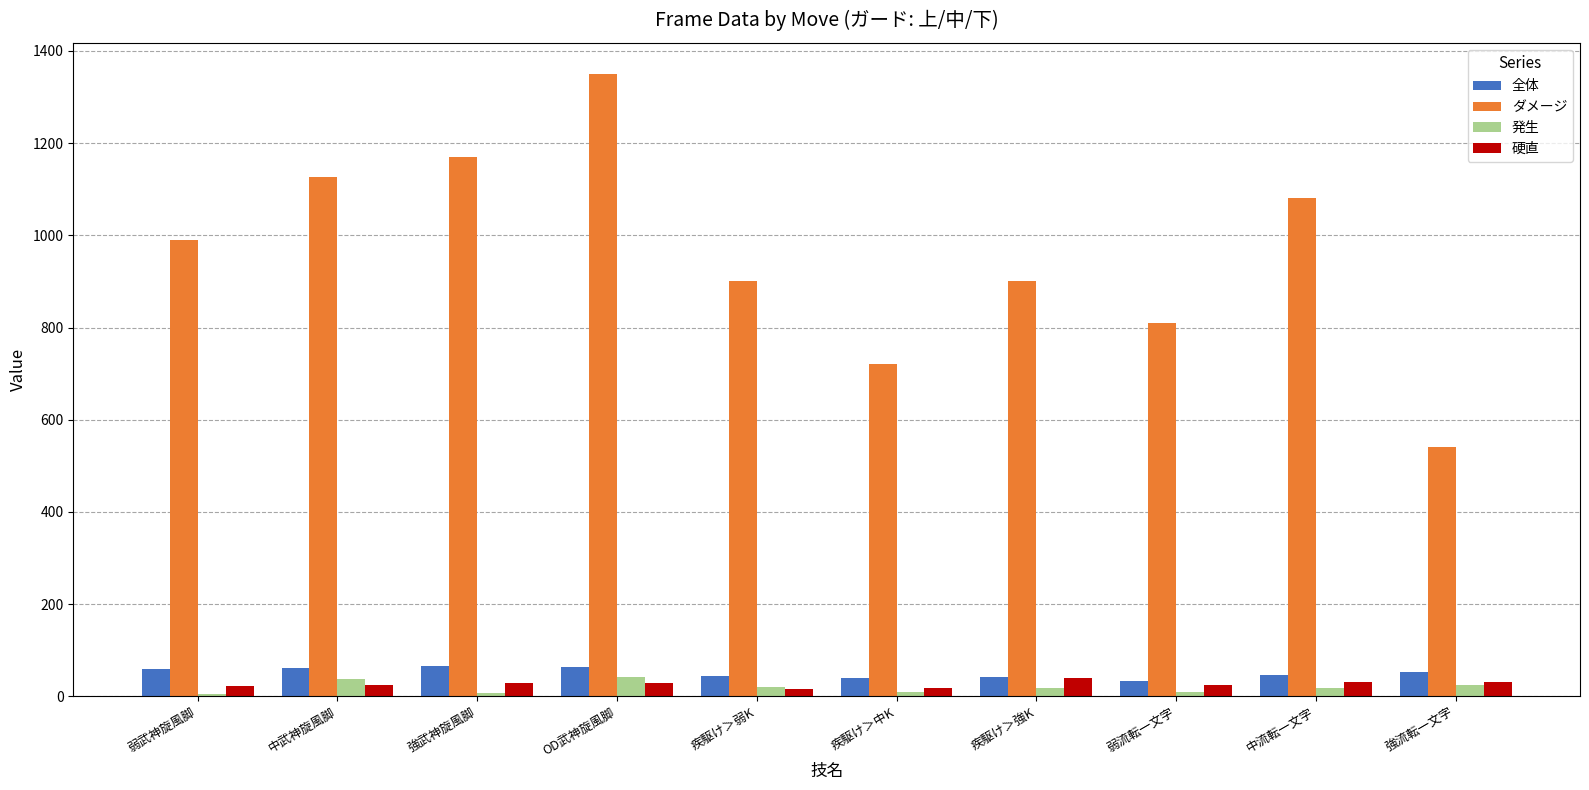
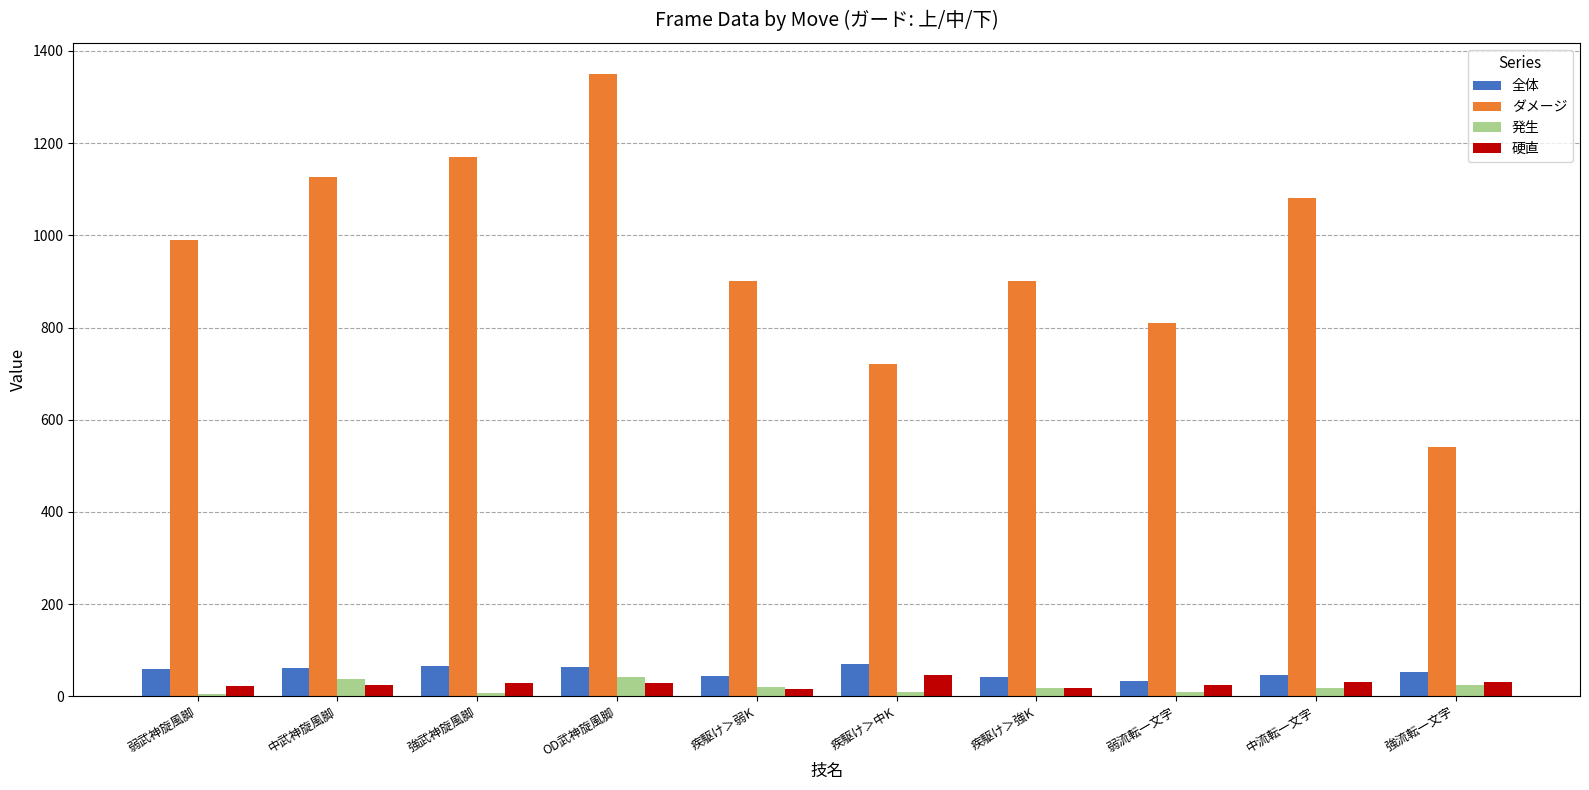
全体, 疾駆け＞中K: 40 -> 70
硬直, 疾駆け＞中K: 20 -> 50
硬直, 疾駆け＞強K: 40 -> 20
